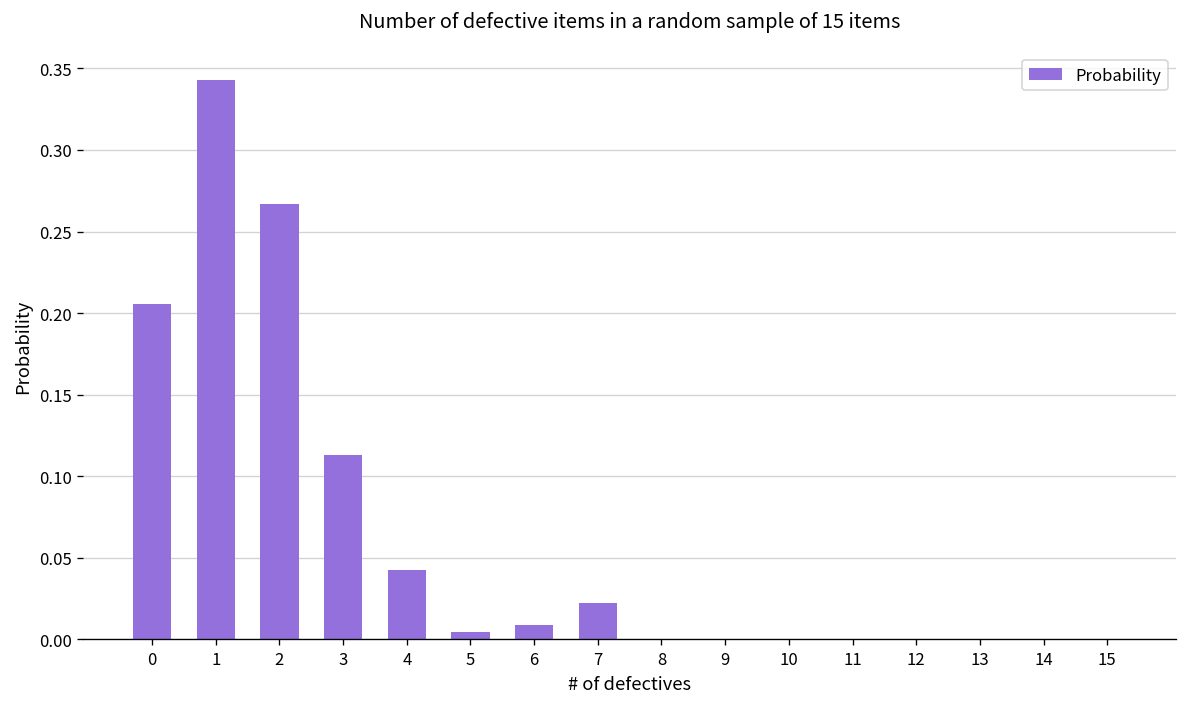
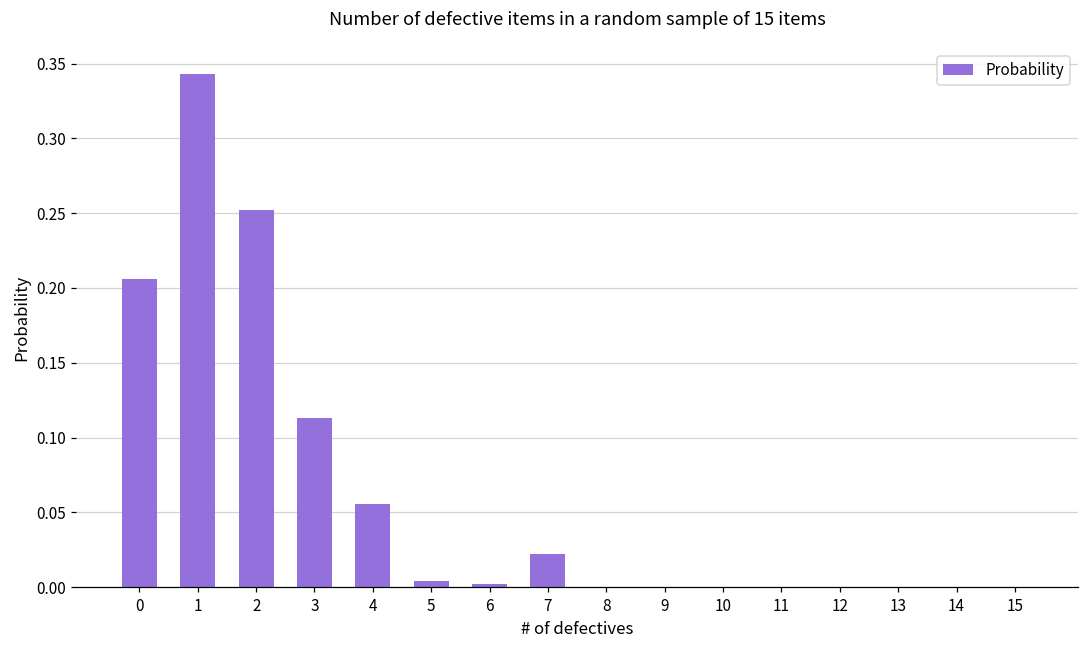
2: 0.267 -> 0.252
4: 0.043 -> 0.056
6: 0.009 -> 0.002
